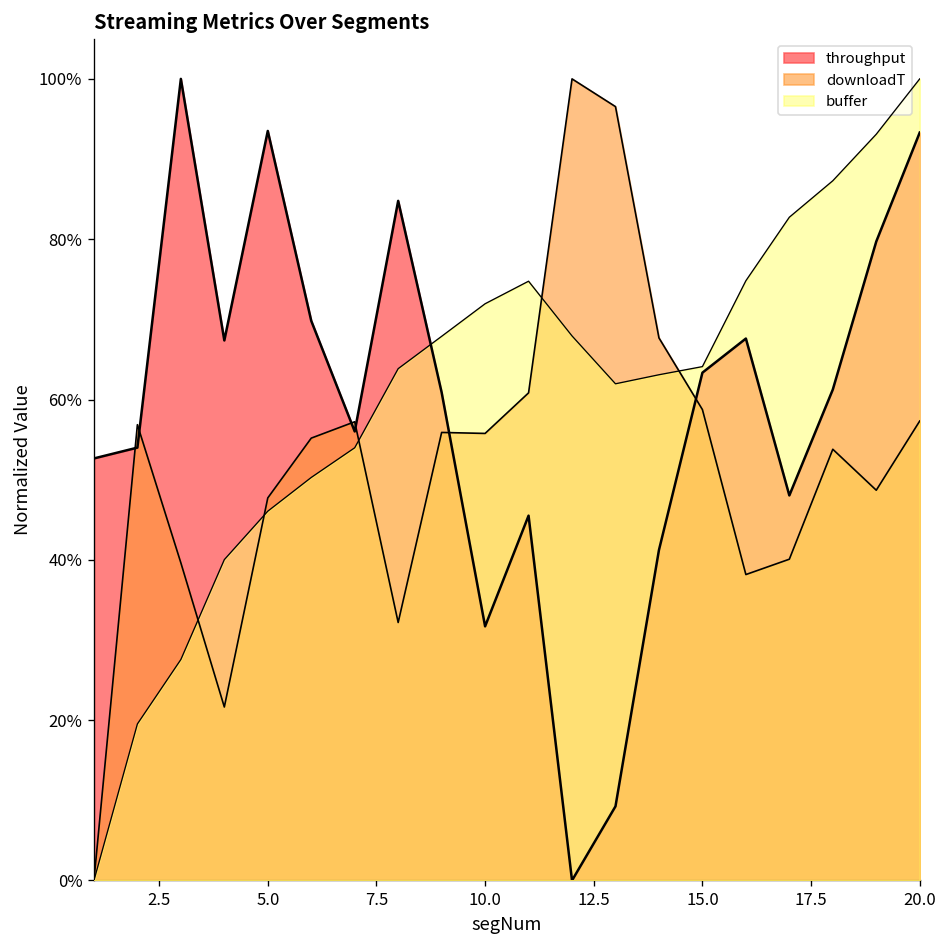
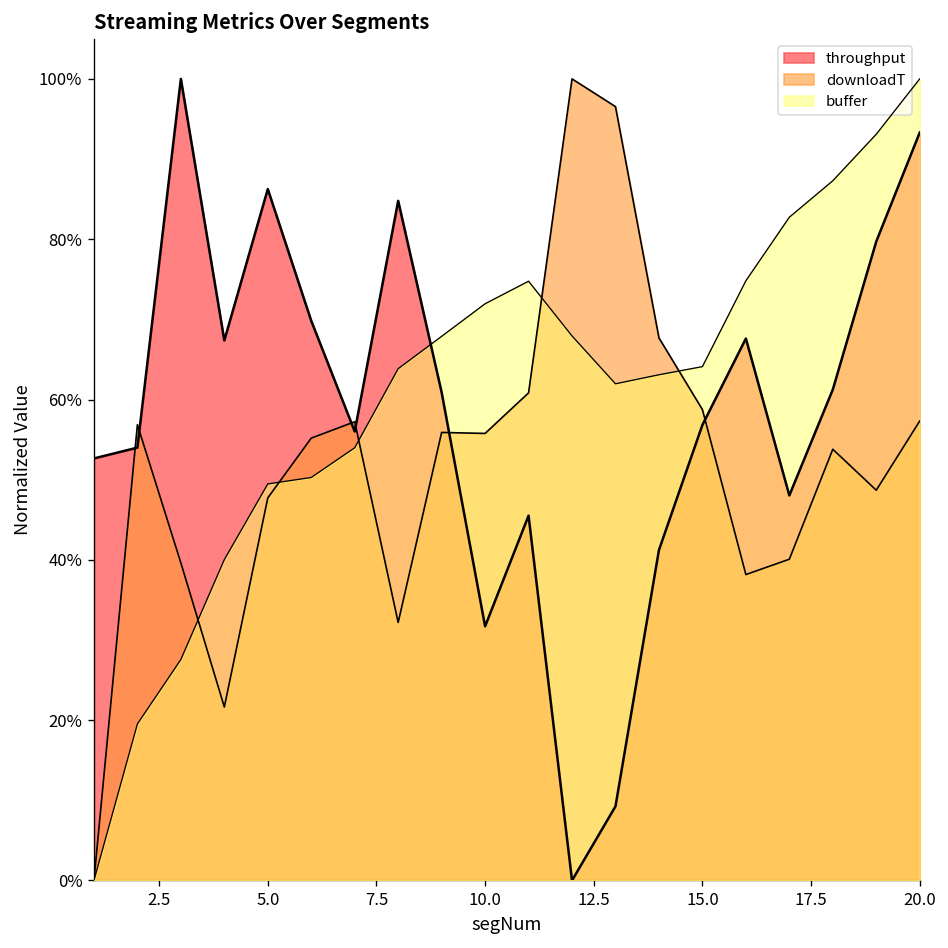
throughput, 5.0: 94% -> 86%
buffer, 5.0: 46% -> 49%
throughput, 15.0: 63% -> 57%
